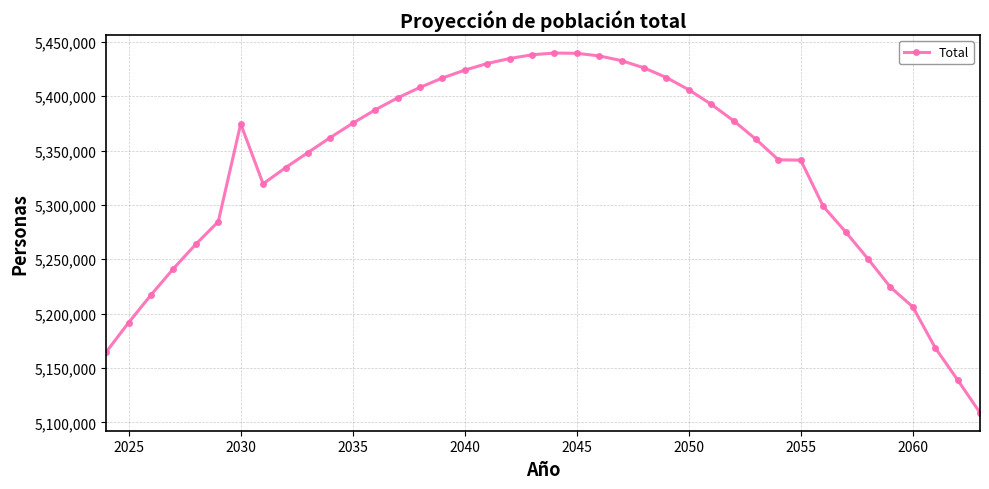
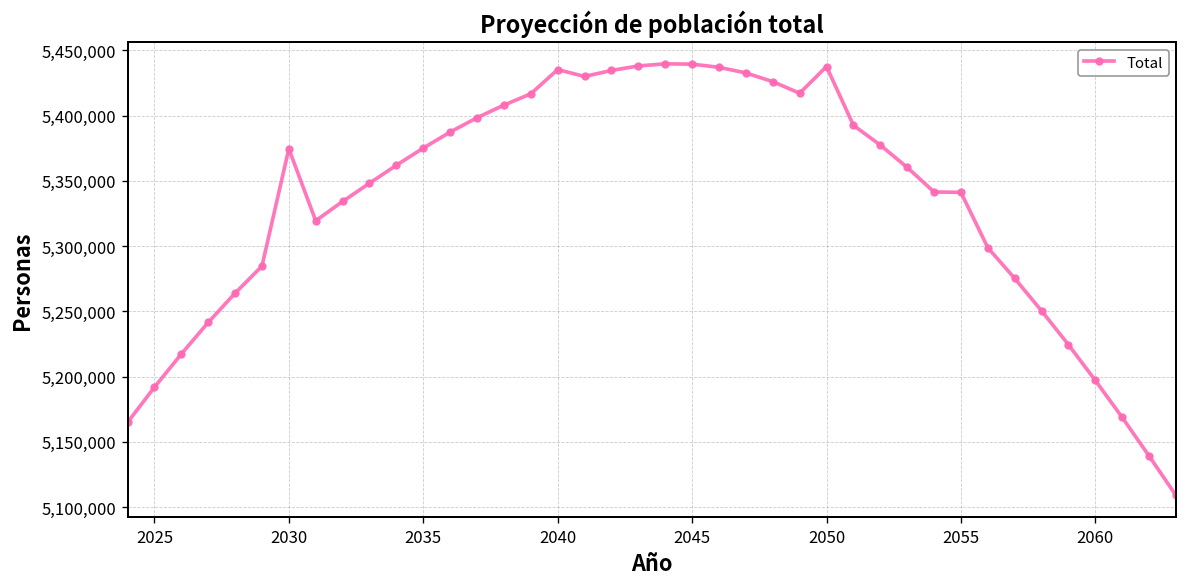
2040: 5,424,000 -> 5,435,000
2050: 5,406,000 -> 5,438,000
2060: 5,206,000 -> 5,197,000
